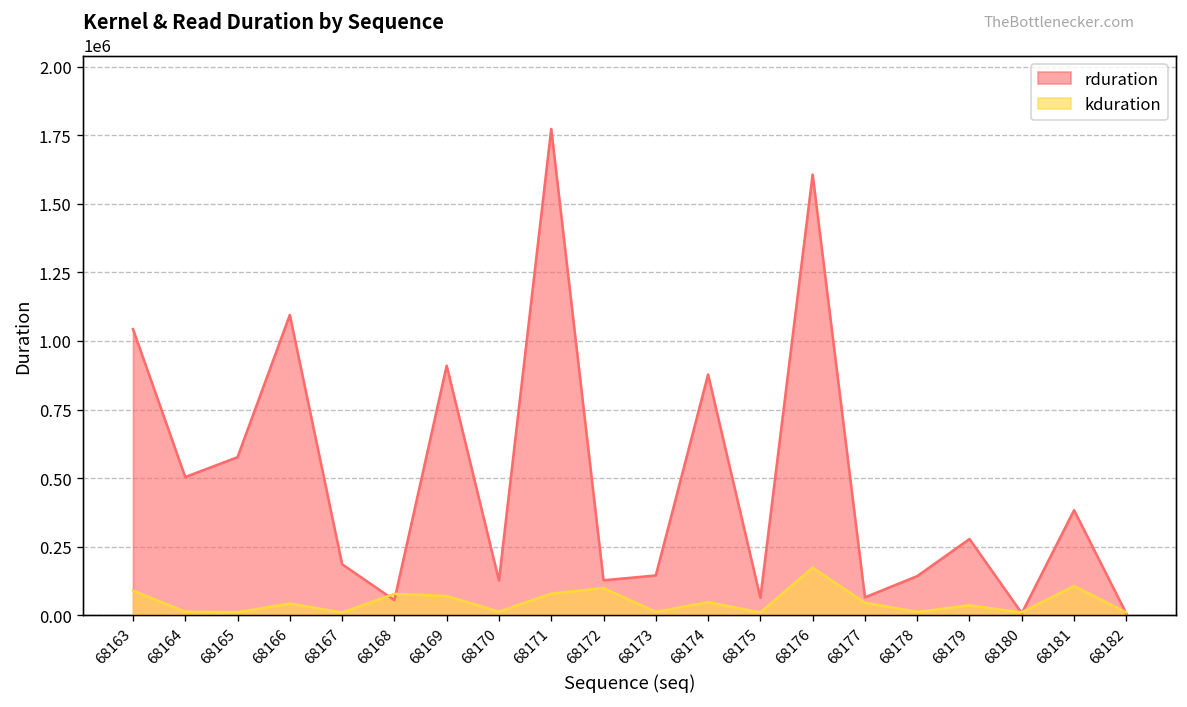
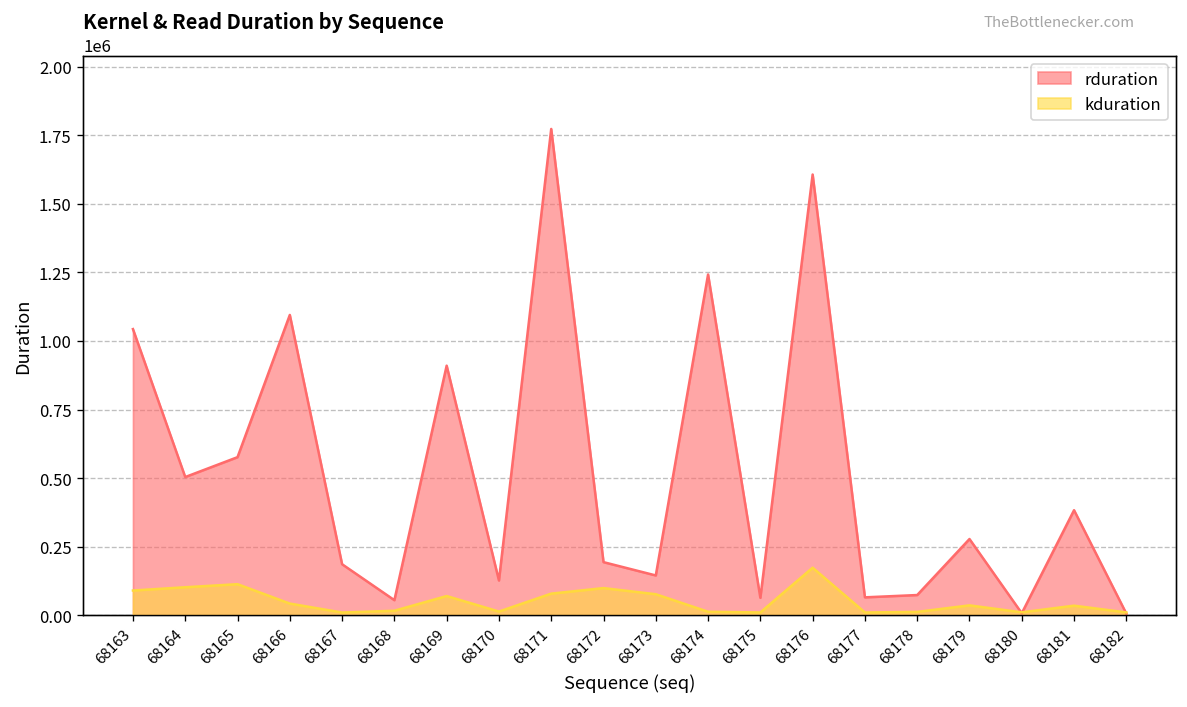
kduration, 68164: 10000 -> 100000
kduration, 68165: 10000 -> 110000
kduration, 68168: 80000 -> 20000
rduration, 68172: 130000 -> 190000
kduration, 68173: 10000 -> 80000
rduration, 68174: 880000 -> 1240000
kduration, 68174: 50000 -> 10000
kduration, 68177: 50000 -> 10000
rduration, 68178: 140000 -> 70000
kduration, 68181: 110000 -> 30000
